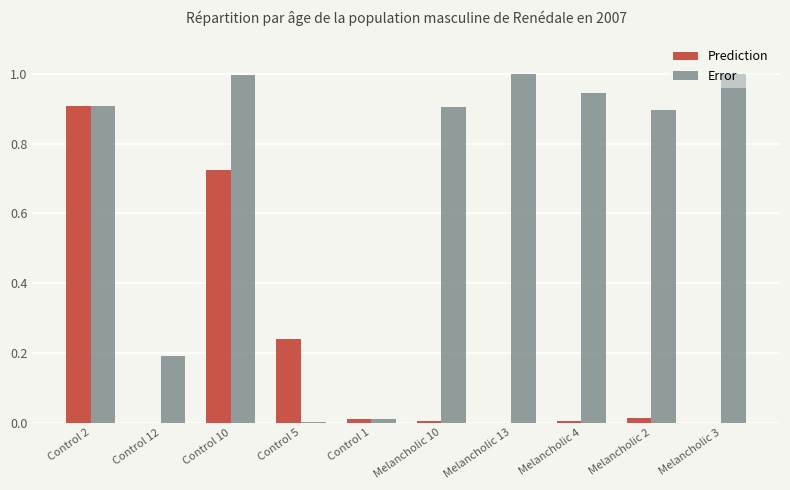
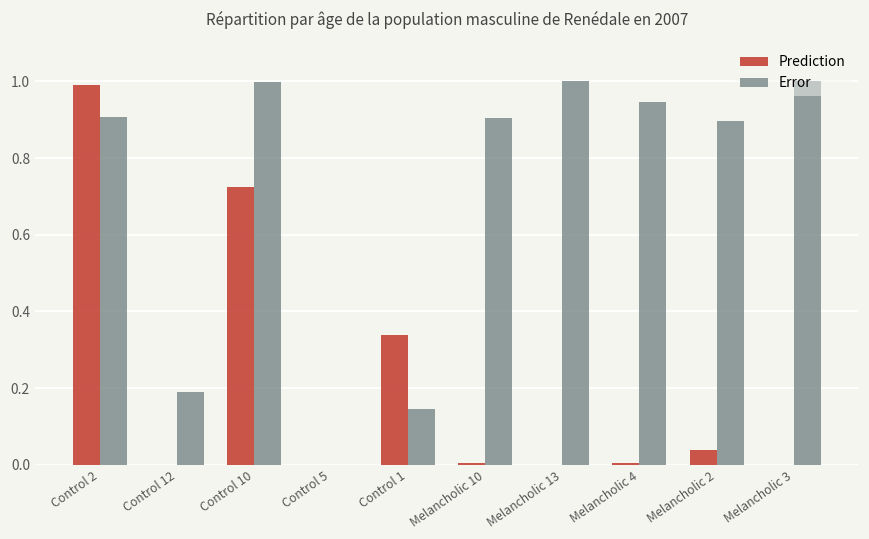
Prediction, Control 2: 0.91 -> 0.99
Prediction, Control 5: 0.24 -> 0.00
Prediction, Control 1: 0.01 -> 0.34
Error, Control 1: 0.01 -> 0.15
Prediction, Melancholic 2: 0.01 -> 0.04
